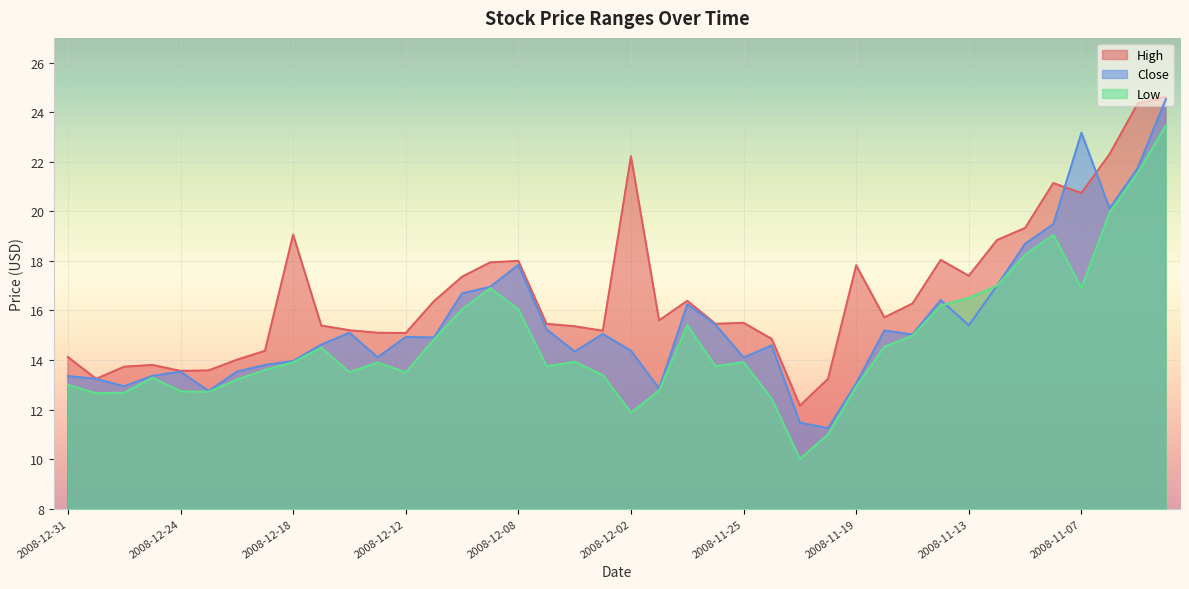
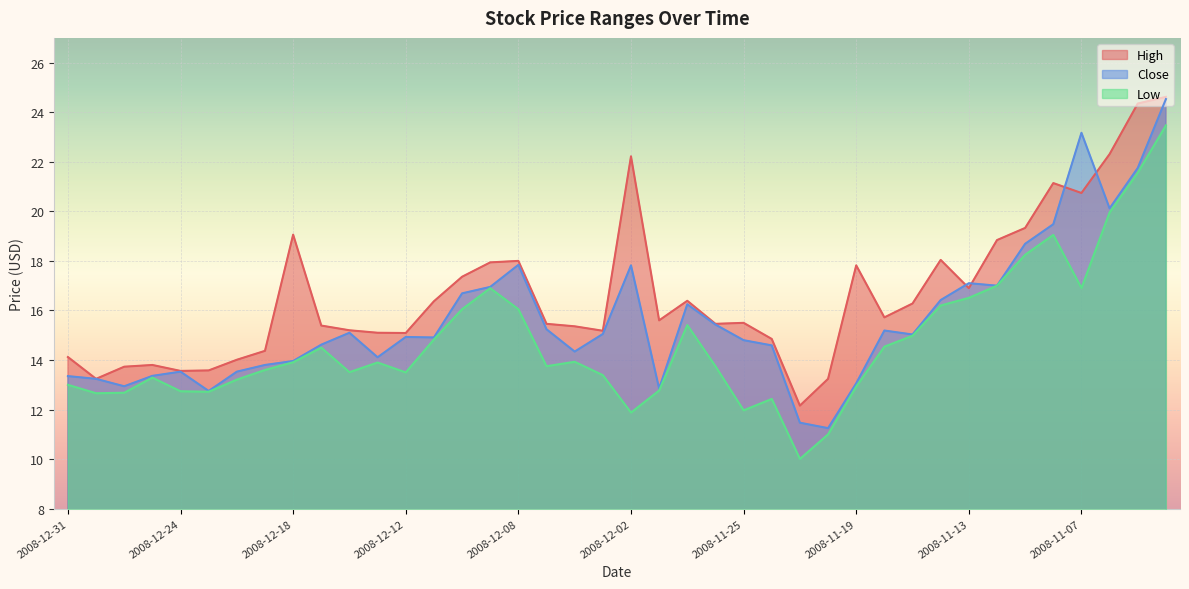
Close, 2008-12-02: 14.4 -> 17.8
Close, 2008-11-25: 14.1 -> 14.8
Low, 2008-11-25: 13.9 -> 12.0
High, 2008-11-13: 17.4 -> 16.9
Close, 2008-11-13: 15.4 -> 17.1
